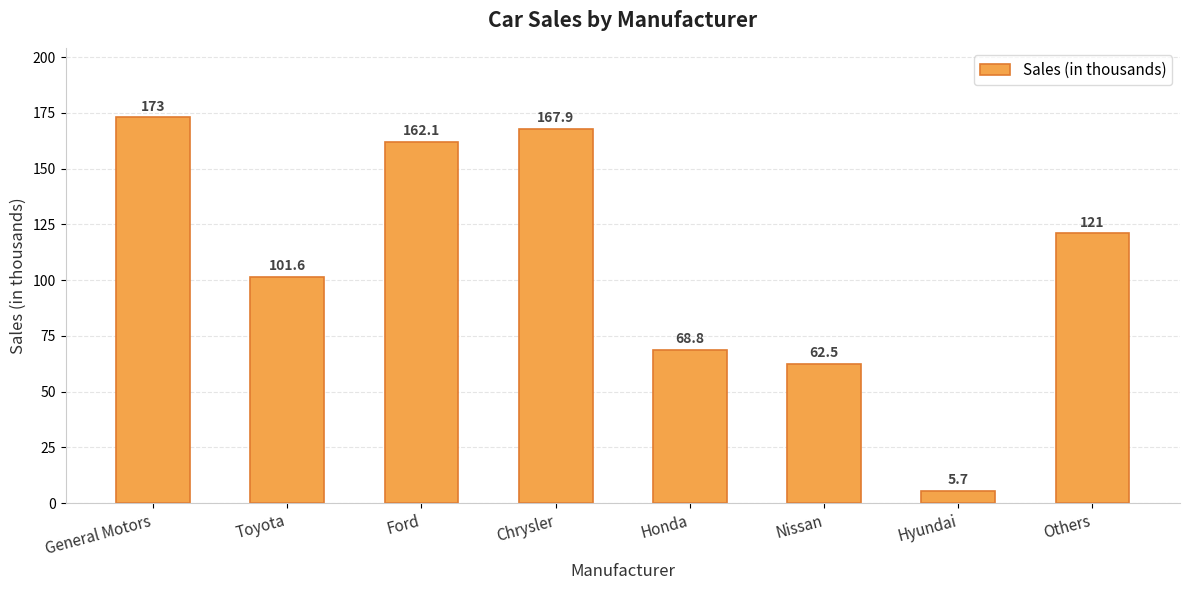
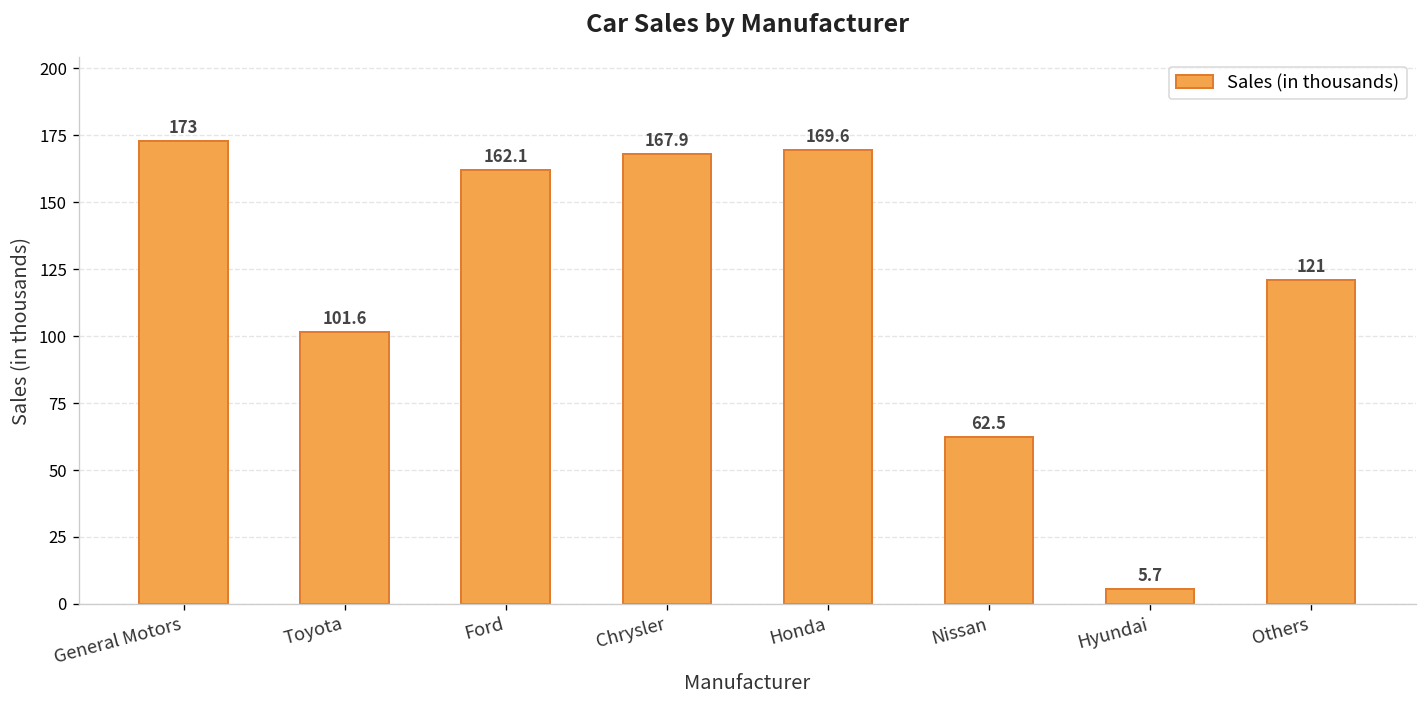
Honda: 68.8 -> 169.6
